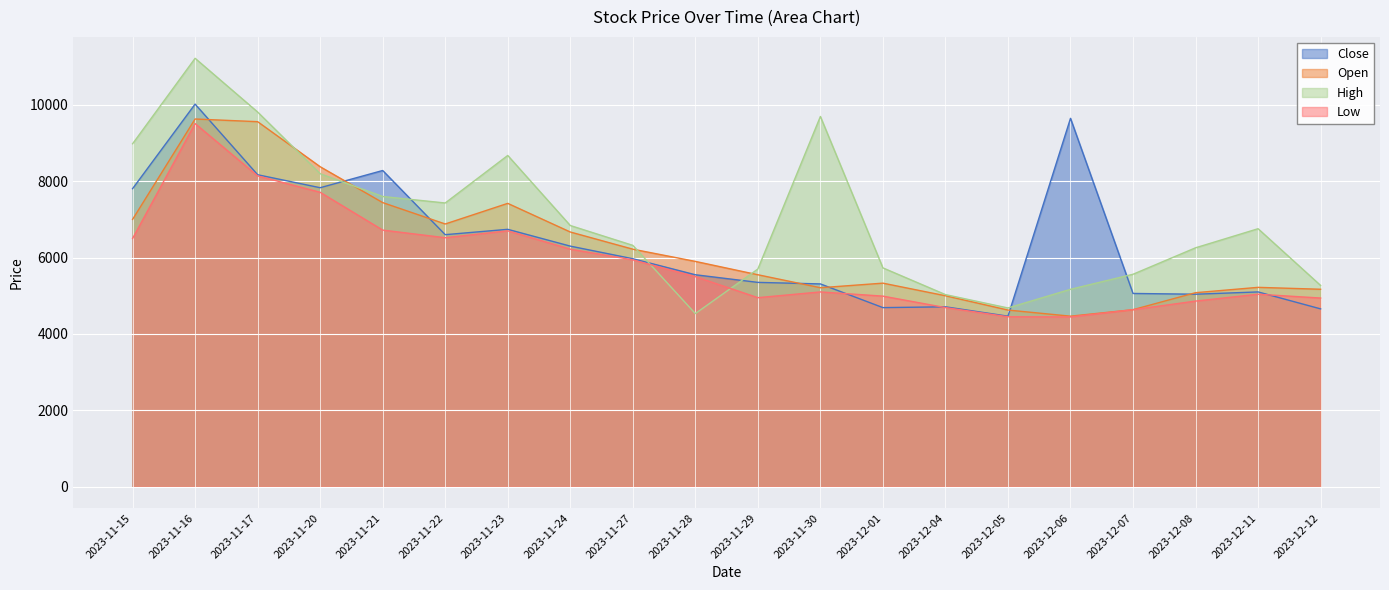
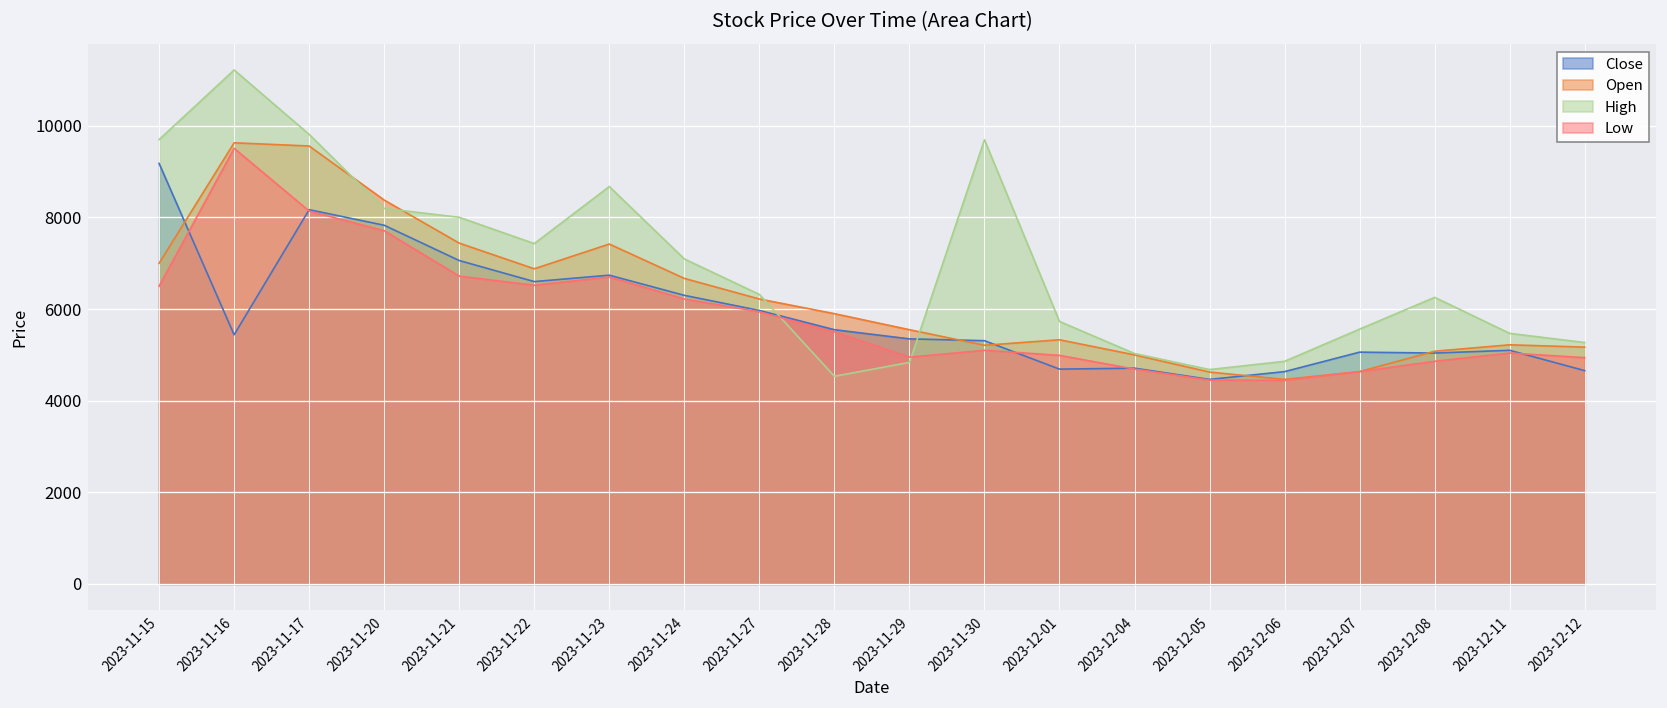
Close, 2023-11-15: 7800 -> 9200
High, 2023-11-15: 9000 -> 9700
Close, 2023-11-16: 10000 -> 5400
Close, 2023-11-21: 8300 -> 7100
High, 2023-11-21: 7600 -> 8000
High, 2023-11-24: 6800 -> 7100
High, 2023-11-29: 5700 -> 4800
Close, 2023-12-06: 9600 -> 4600
High, 2023-12-06: 5200 -> 4900
High, 2023-12-11: 6800 -> 5500
